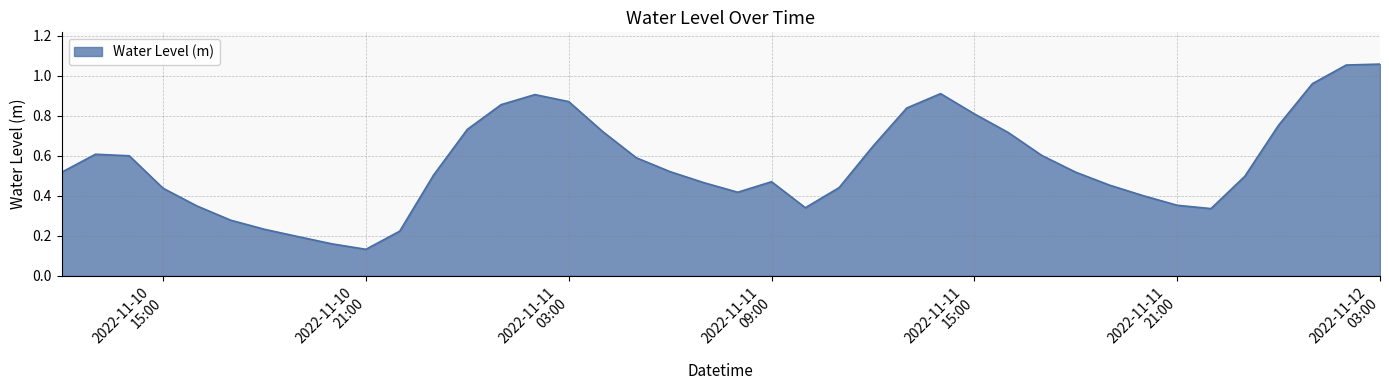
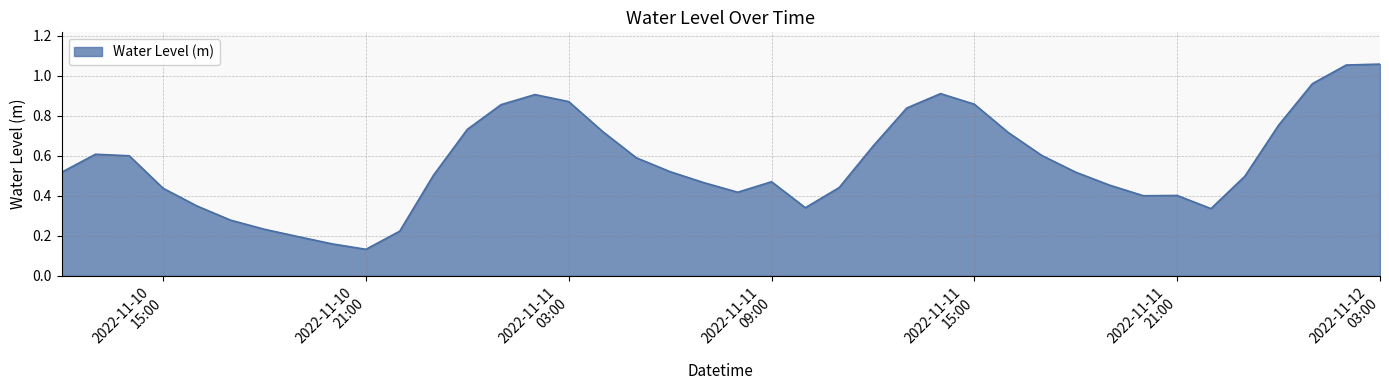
2022-11-11 15:00: 0.81 -> 0.86
2022-11-11 21:00: 0.35 -> 0.40
